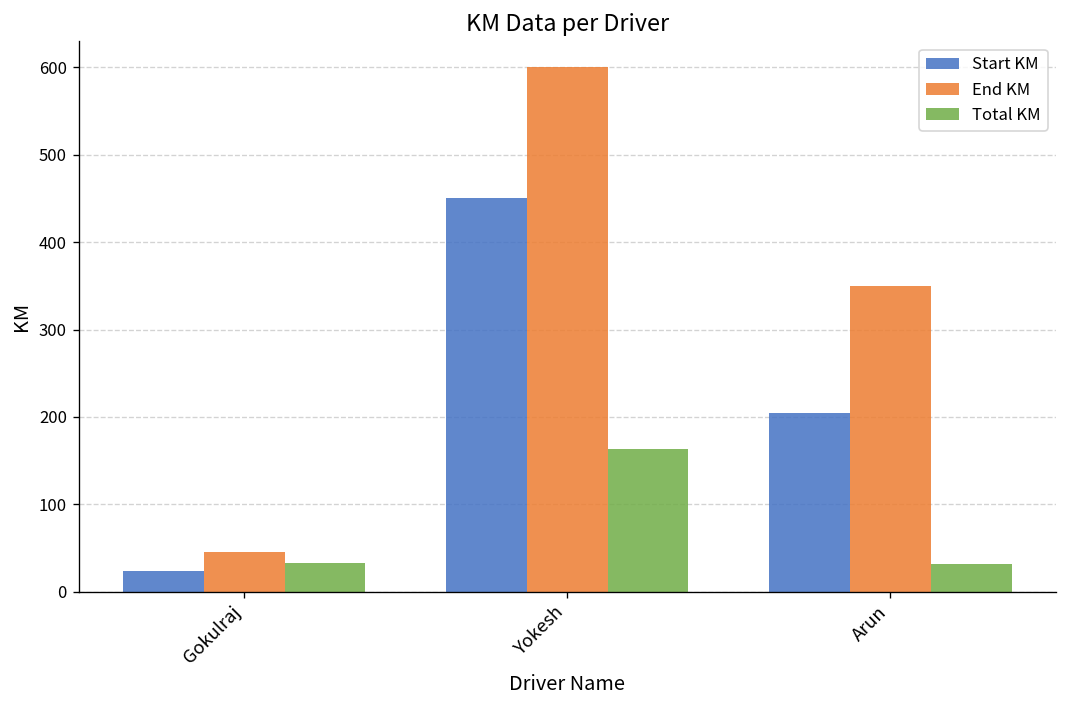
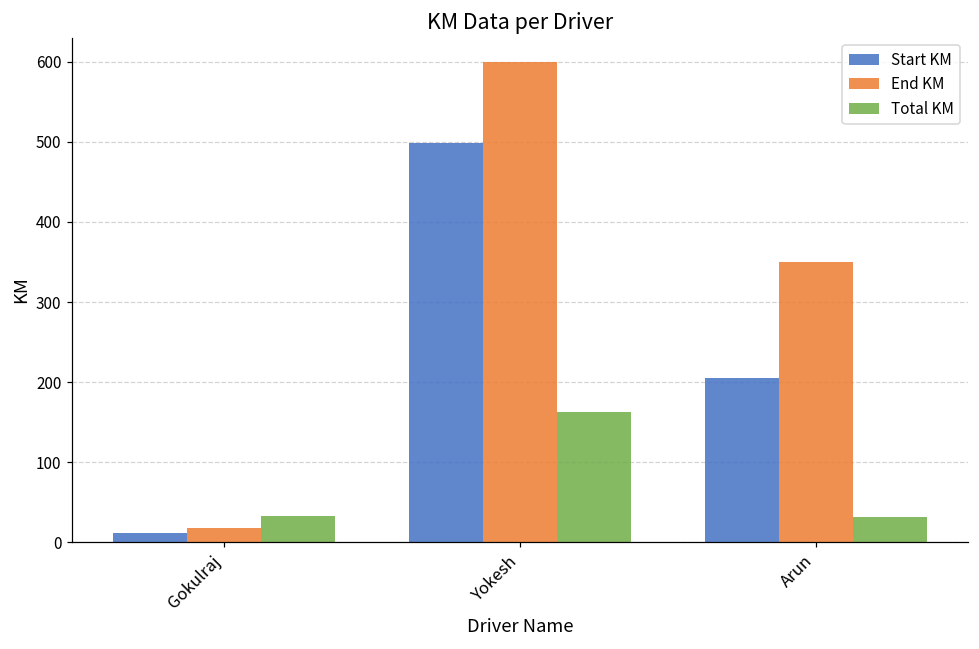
Start KM, Gokulraj: 20 -> 10
End KM, Gokulraj: 50 -> 20
Start KM, Yokesh: 450 -> 500
